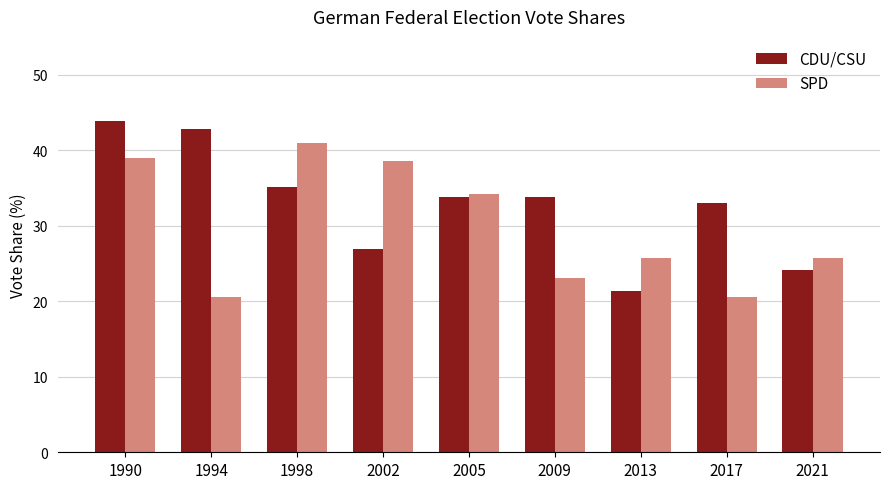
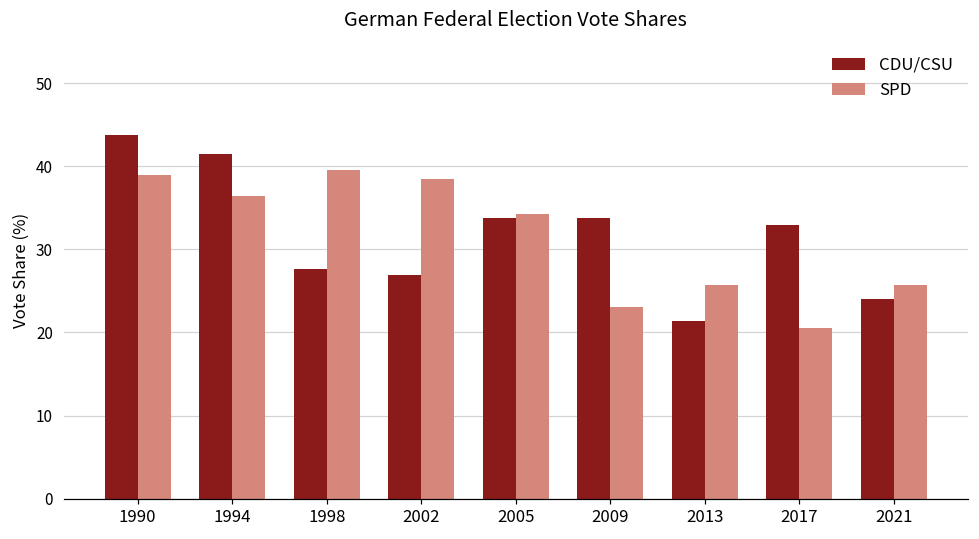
CDU/CSU, 1994: 43 -> 41
SPD, 1994: 21 -> 36
CDU/CSU, 1998: 35 -> 28
SPD, 1998: 41 -> 40
